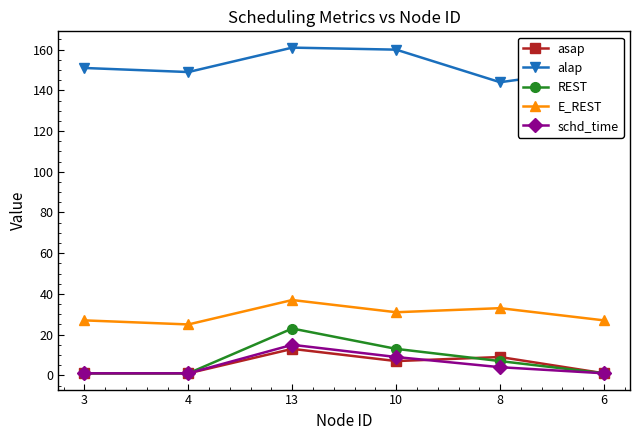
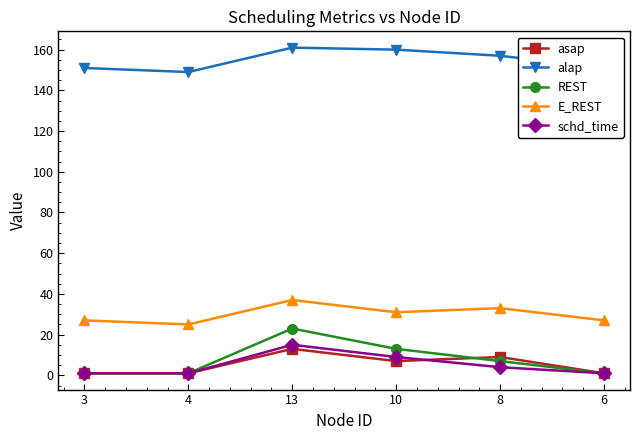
alap, 8: 144 -> 157
